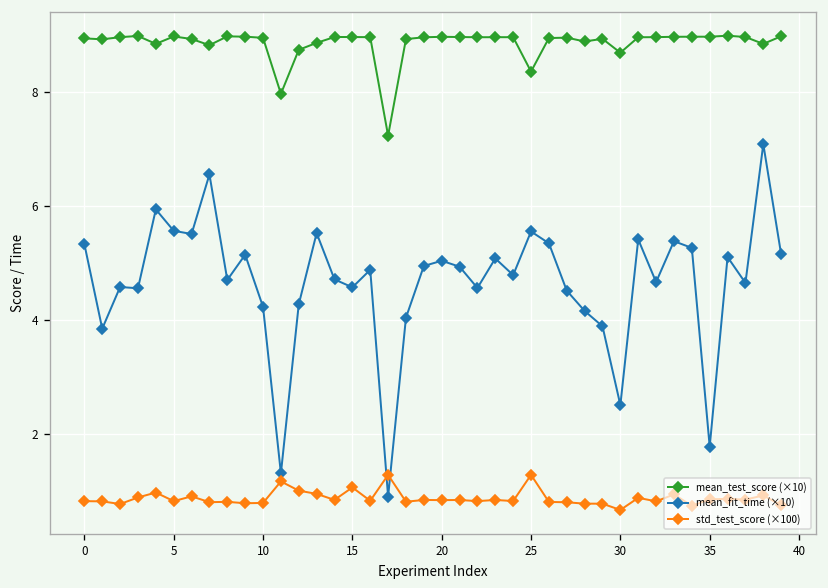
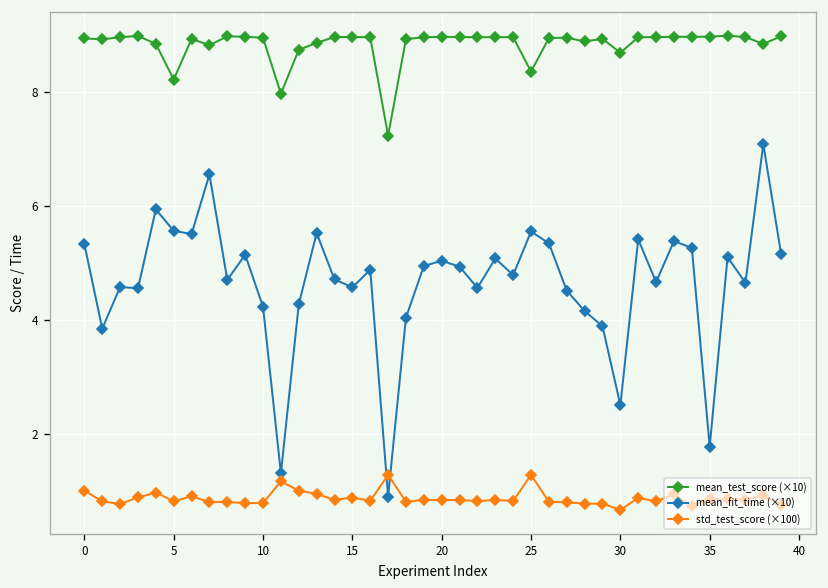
std_test_score (×100), 0: 0.8 -> 1.0
mean_test_score (×10), 5: 9.0 -> 8.2
std_test_score (×100), 15: 1.1 -> 0.9
